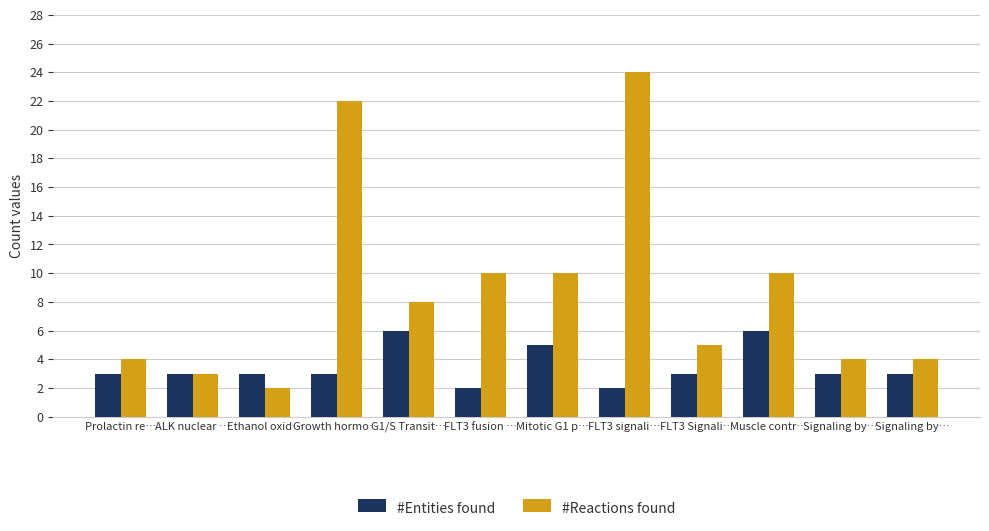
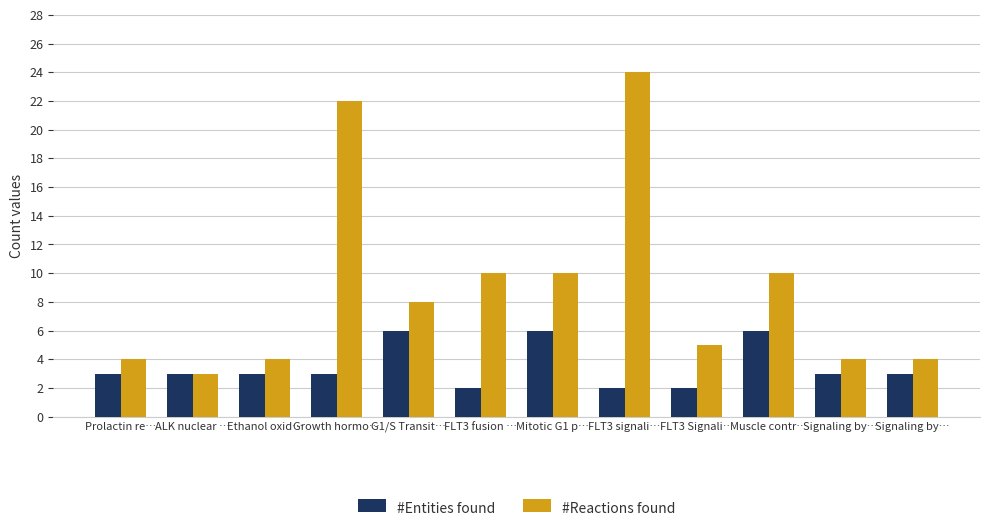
#Reactions found, Ethanol oxid…: 2 -> 4
#Entities found, Mitotic G1 p…: 5 -> 6
#Entities found, FLT3 Signali…: 3 -> 2
